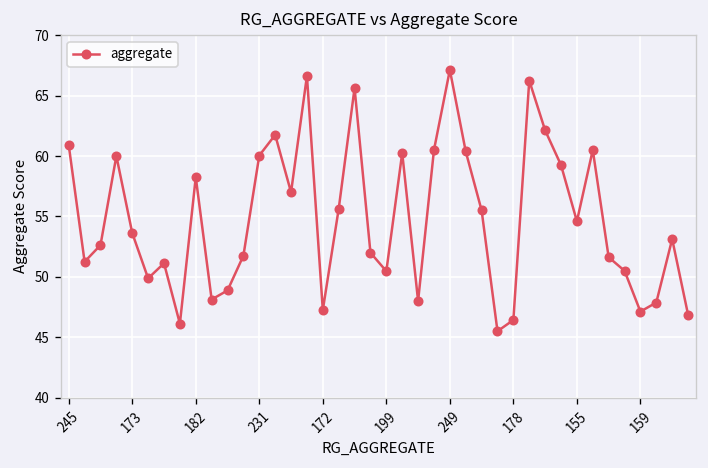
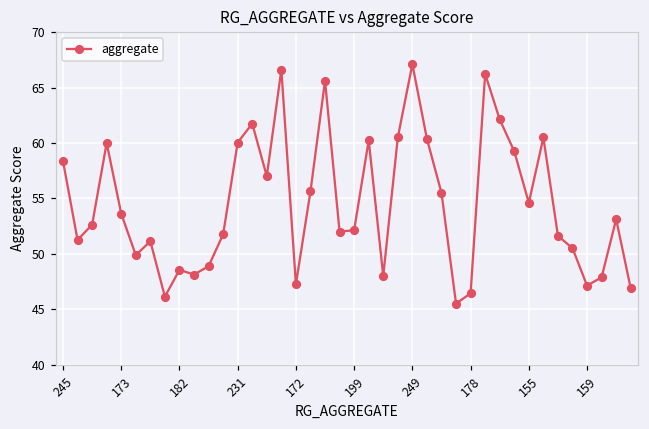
245: 60.9 -> 58.4
182: 58.3 -> 48.6
199: 50.5 -> 52.1
